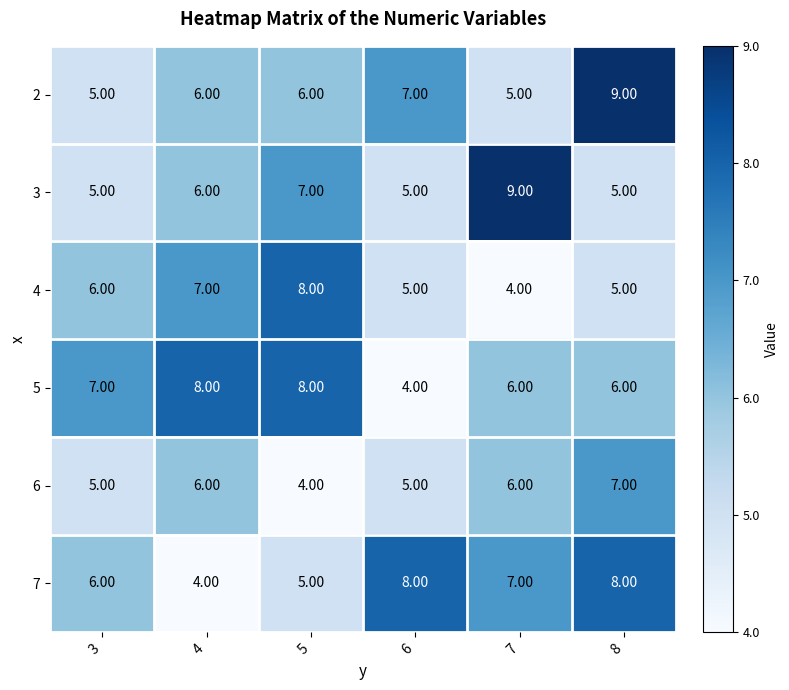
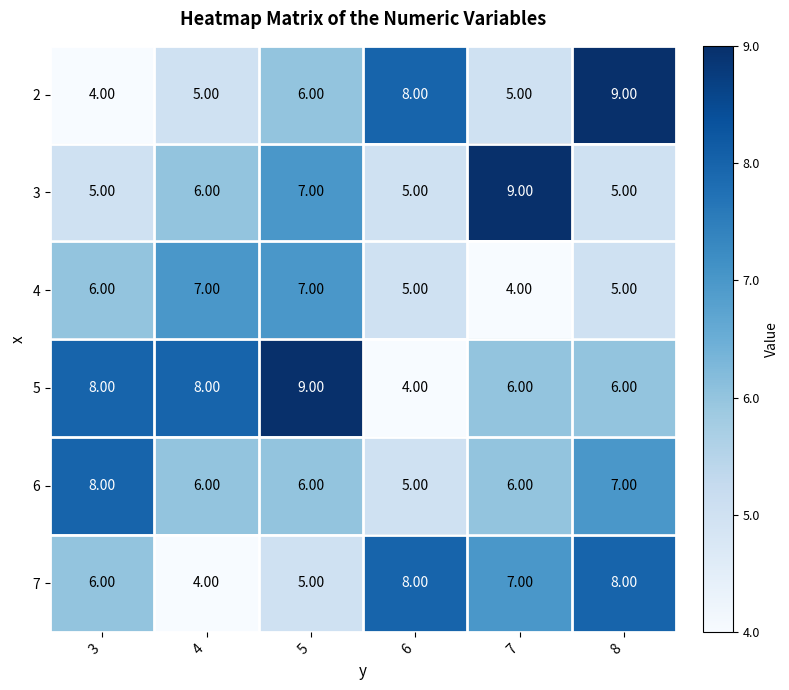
2, 3: 5.00 -> 4.00
2, 4: 6.00 -> 5.00
2, 6: 7.00 -> 8.00
4, 5: 8.00 -> 7.00
5, 3: 7.00 -> 8.00
5, 5: 8.00 -> 9.00
6, 3: 5.00 -> 8.00
6, 5: 4.00 -> 6.00
